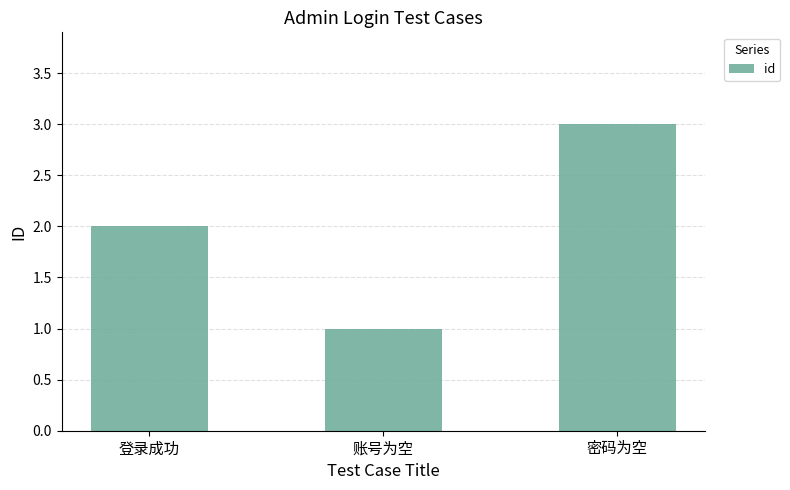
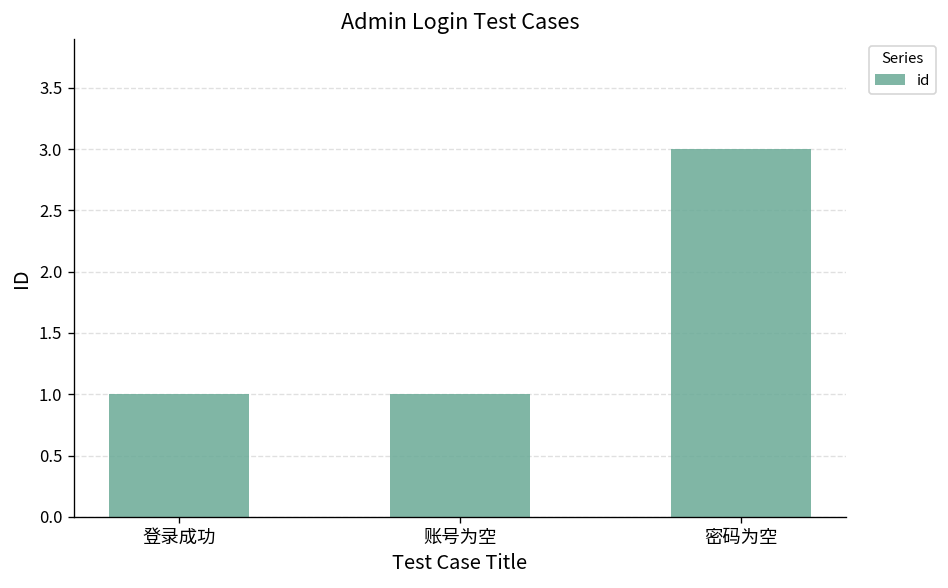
登录成功: 2 -> 1
